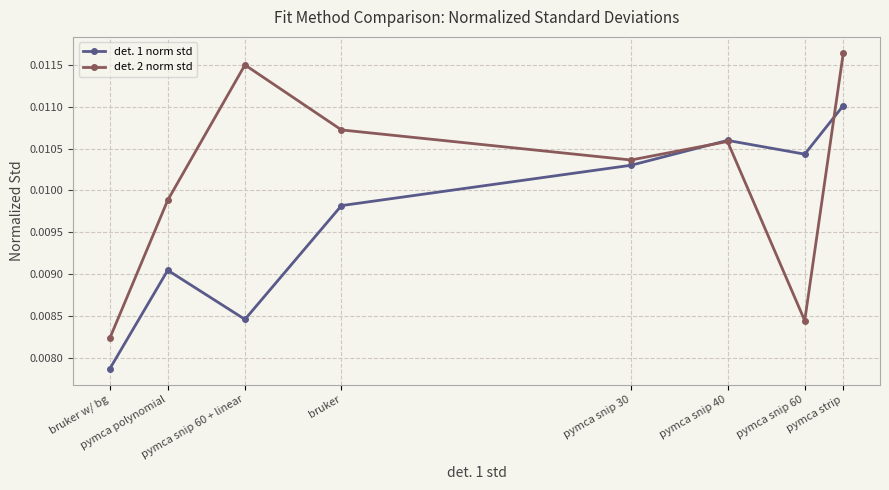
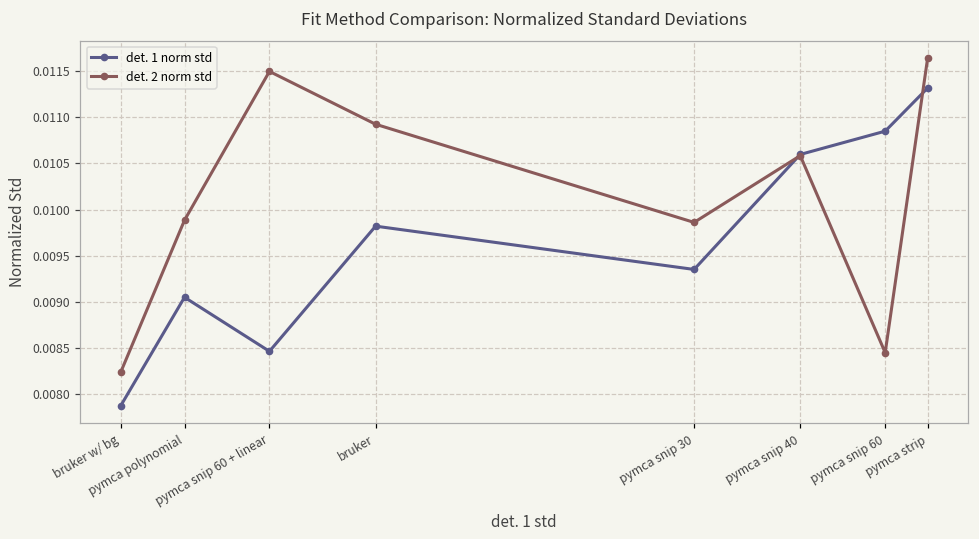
det. 2 norm std, bruker: 0.0107 -> 0.0109
det. 1 norm std, pymca snip 30: 0.0103 -> 0.0093
det. 2 norm std, pymca snip 30: 0.0104 -> 0.0099
det. 1 norm std, pymca snip 60: 0.0104 -> 0.0108
det. 1 norm std, pymca strip: 0.0110 -> 0.0113
